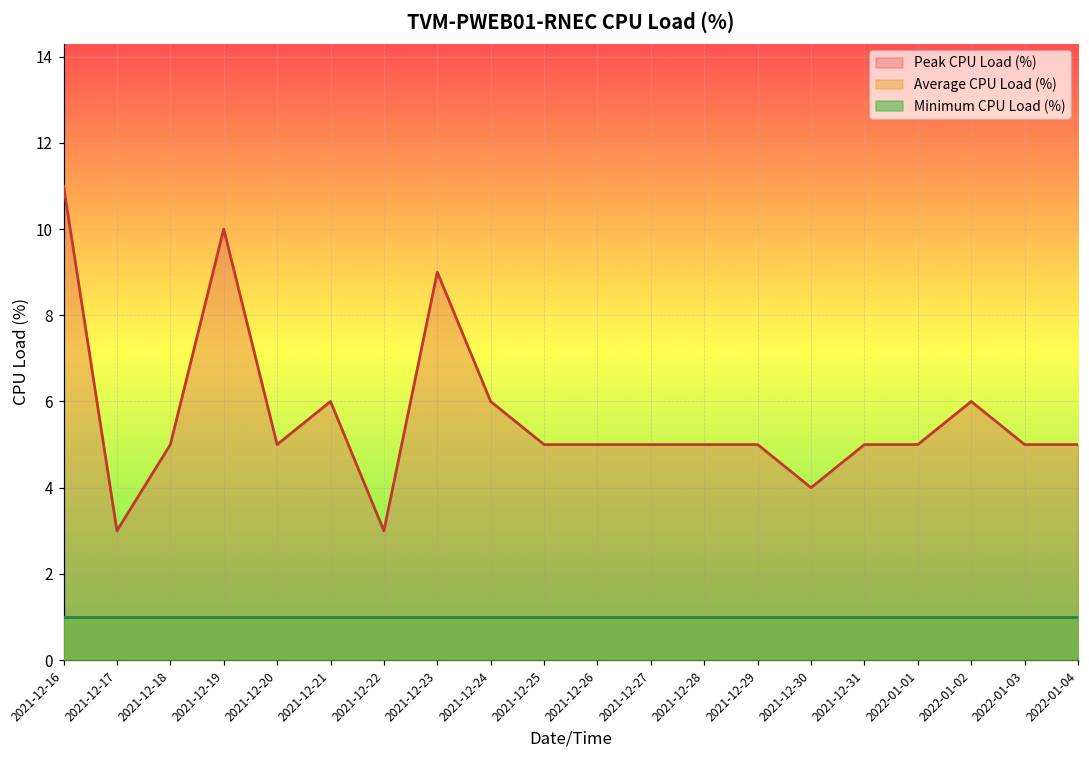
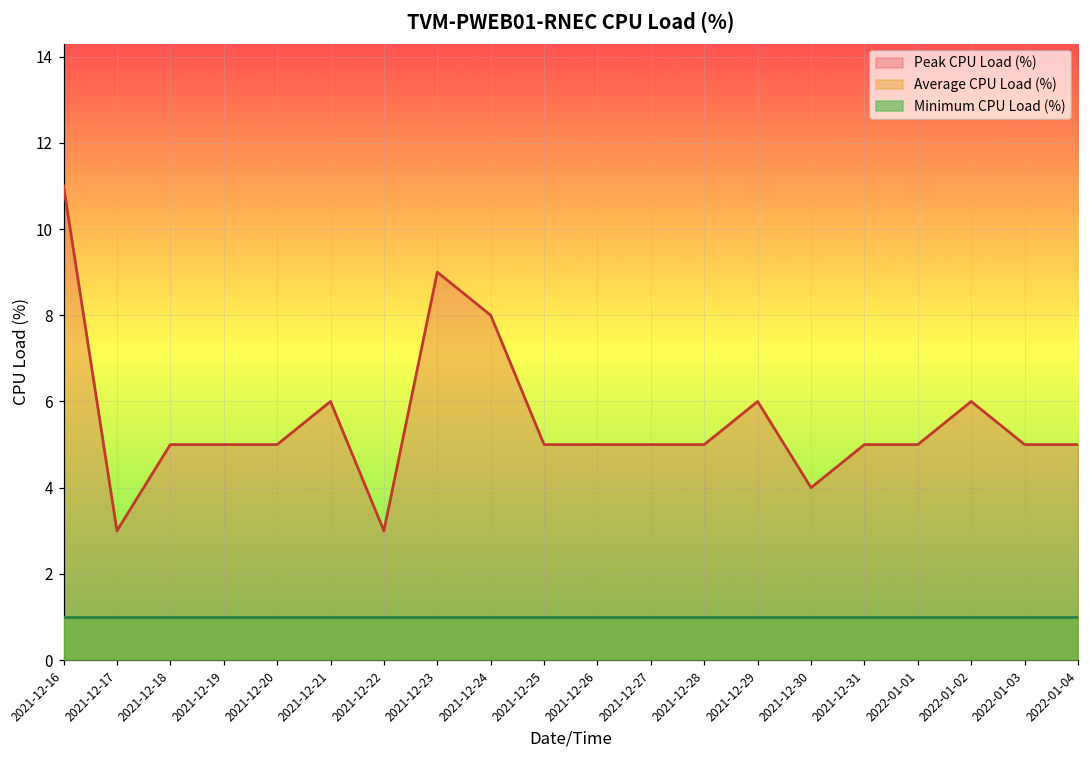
Peak CPU Load (%), 2021-12-19: 10 -> 5
Peak CPU Load (%), 2021-12-24: 6 -> 8
Peak CPU Load (%), 2021-12-29: 5 -> 6
